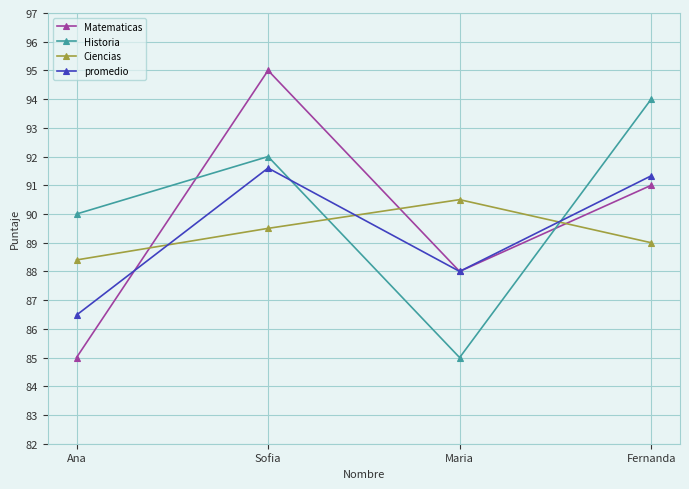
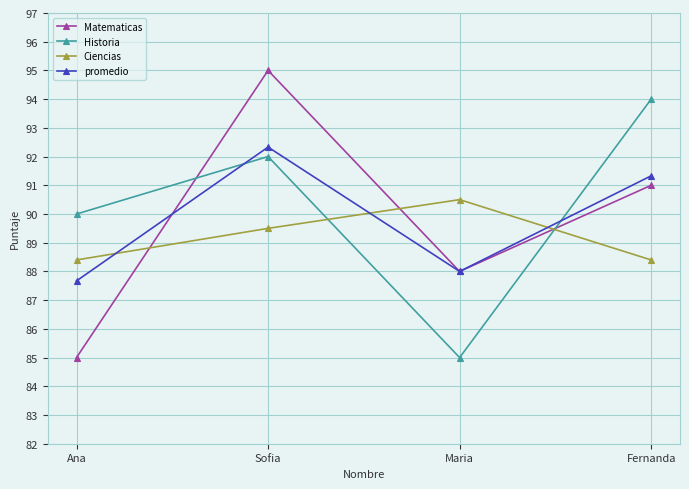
promedio, Ana: 86.5 -> 87.7
promedio, Sofia: 91.6 -> 92.3
Ciencias, Fernanda: 89.0 -> 88.4
